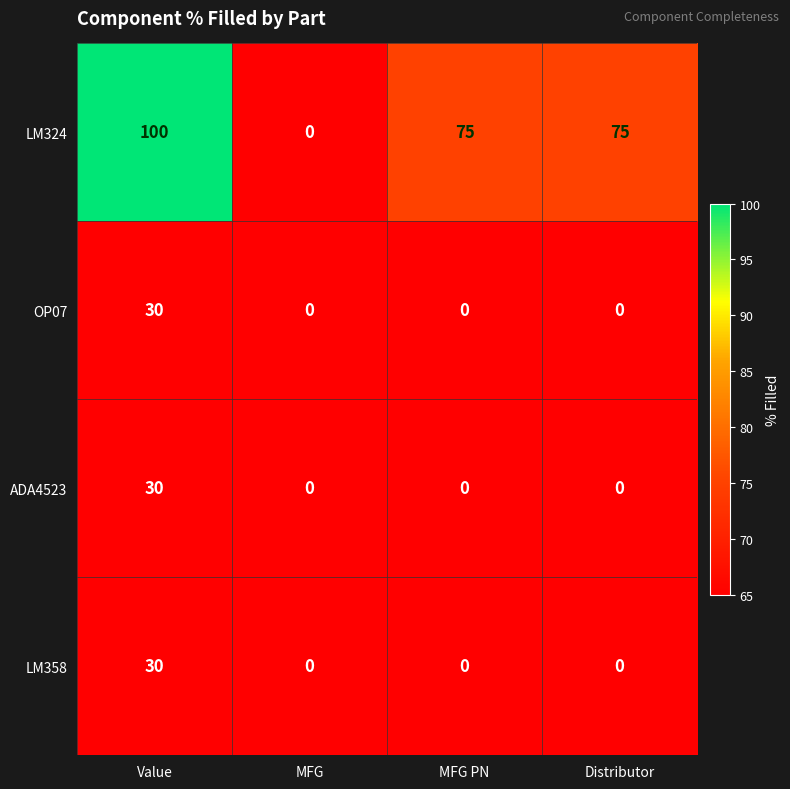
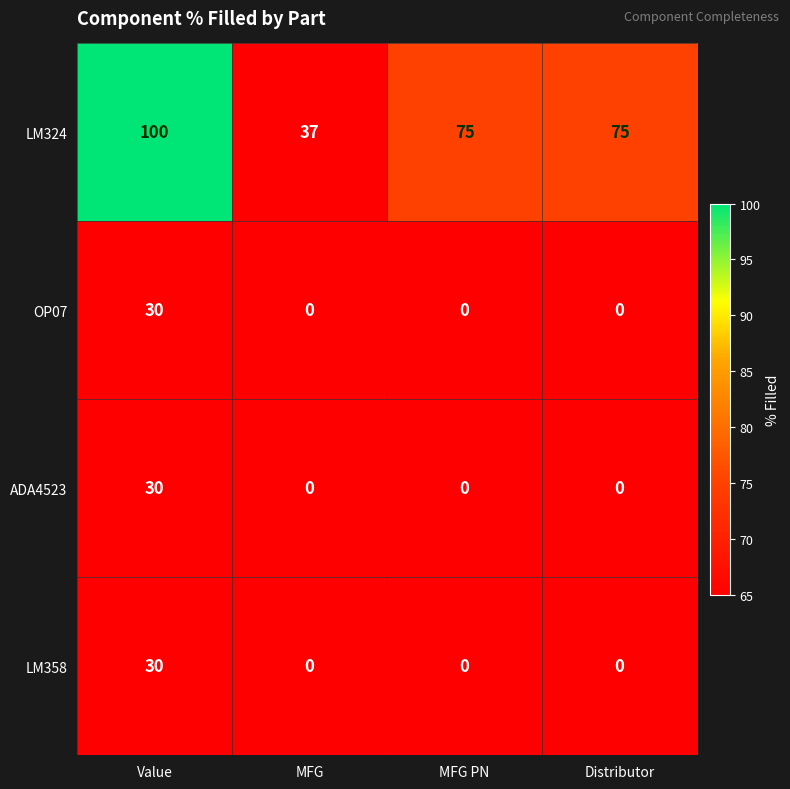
LM324, MFG: 0 -> 37
